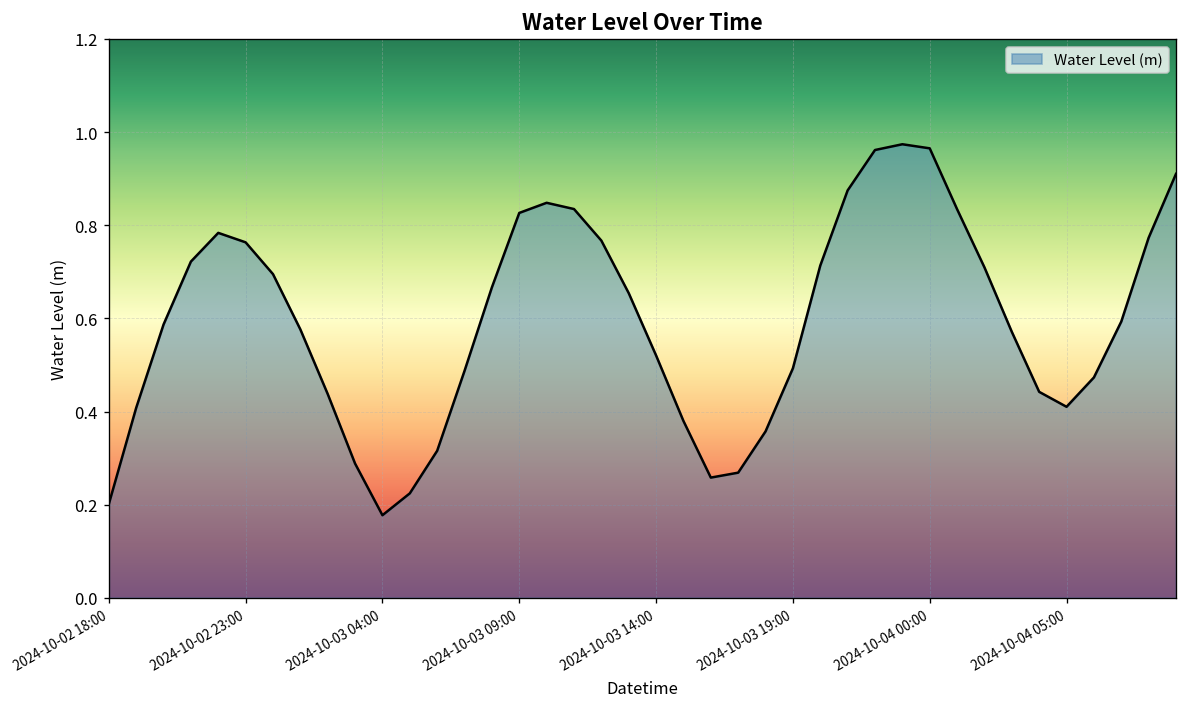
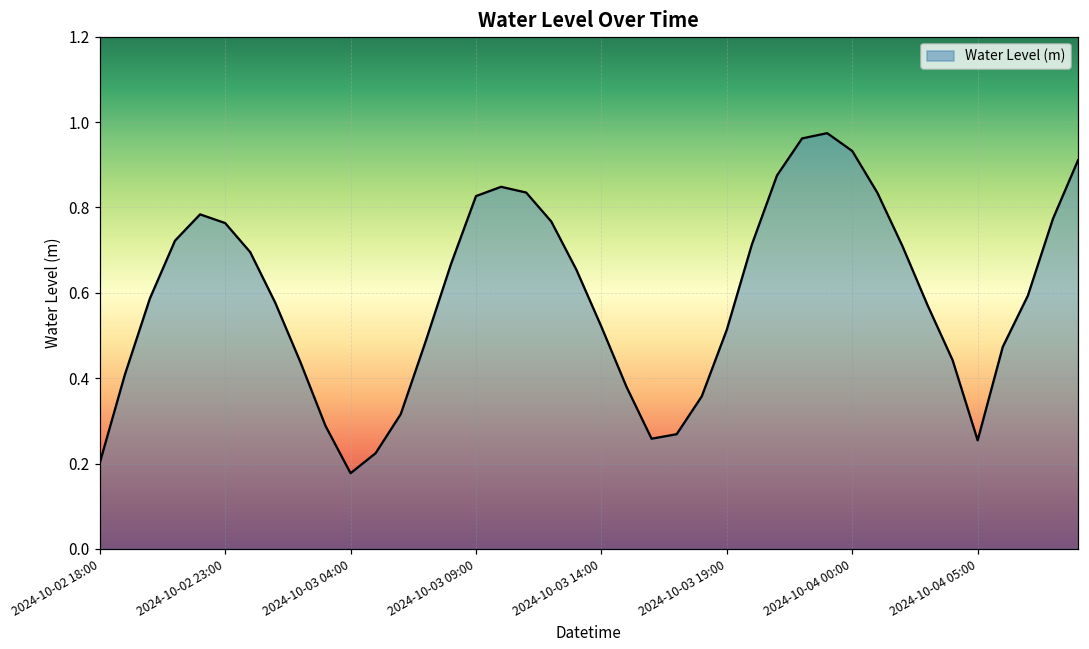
2024-10-03 19:00: 0.49 -> 0.51
2024-10-04 00:00: 0.97 -> 0.93
2024-10-04 05:00: 0.41 -> 0.25
